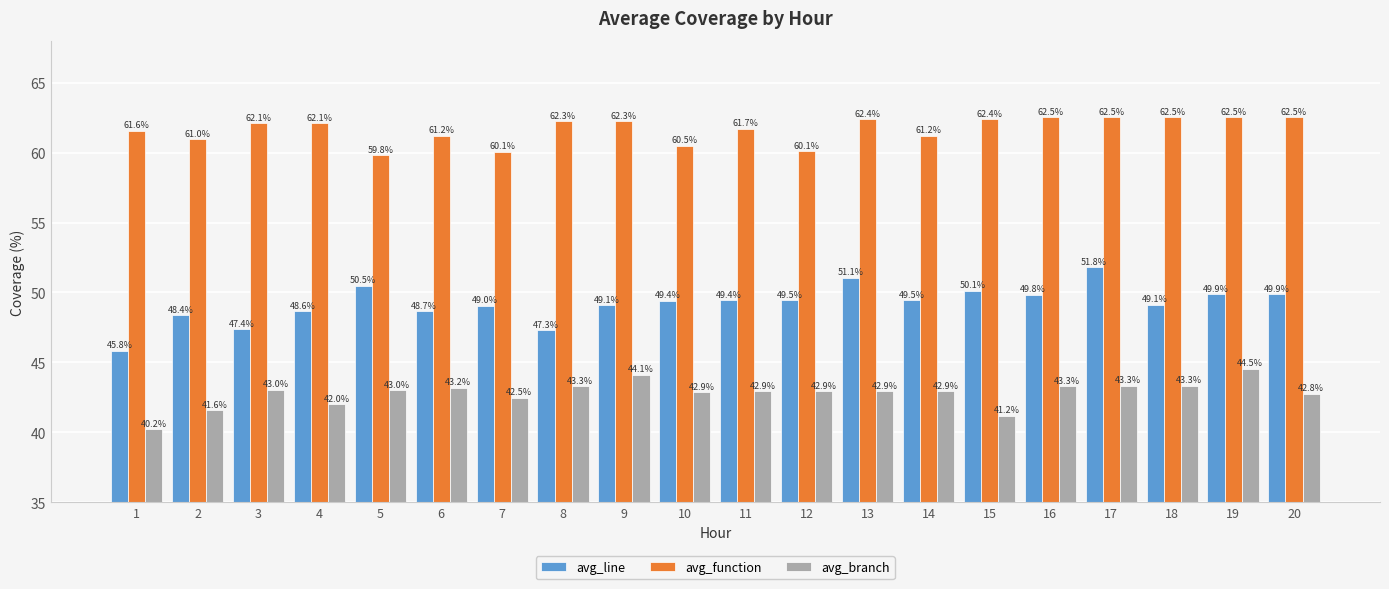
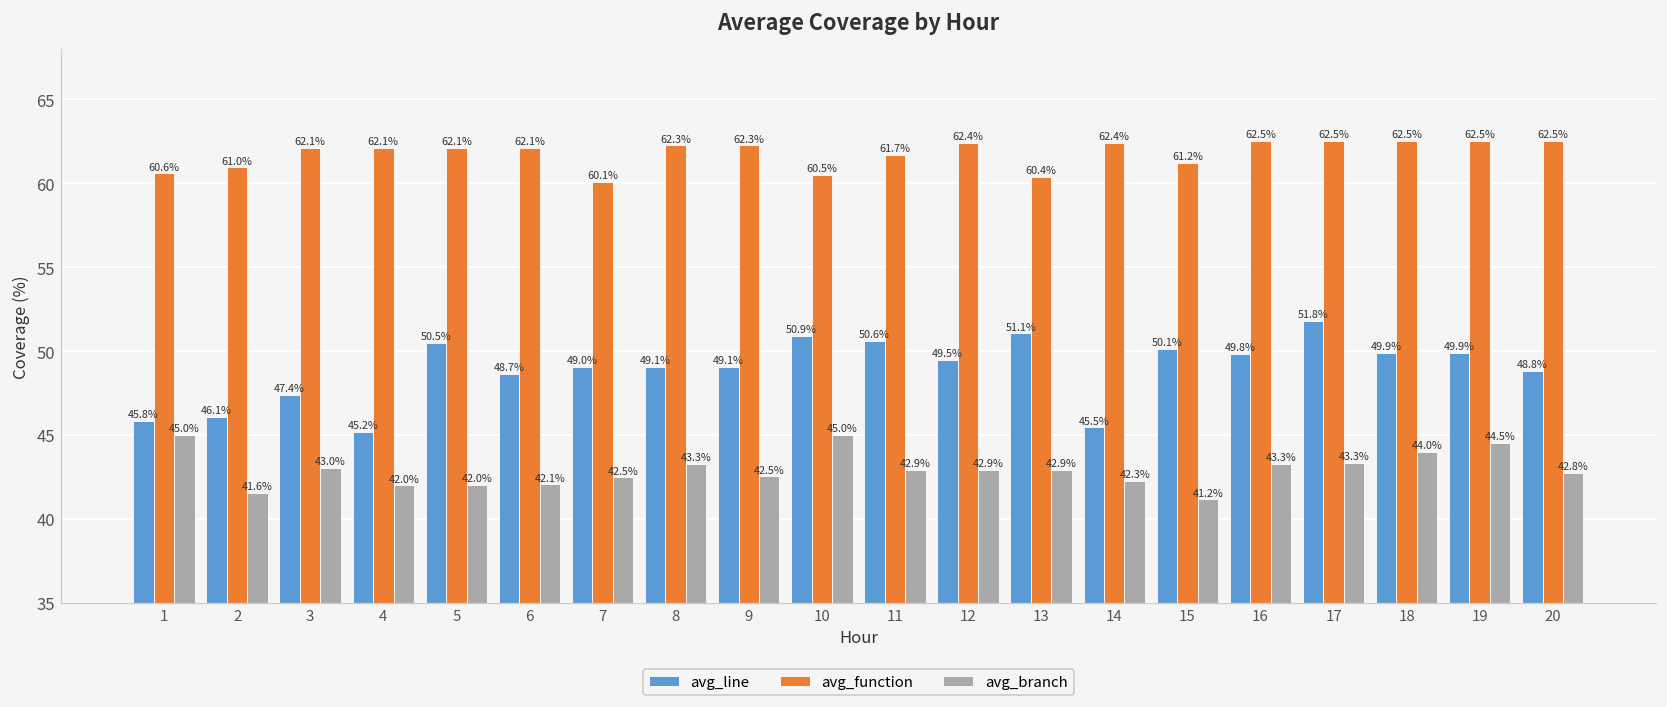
avg_function, 1: 61.6% -> 60.6%
avg_branch, 1: 40.2% -> 45.0%
avg_line, 2: 48.4% -> 46.1%
avg_line, 4: 48.6% -> 45.2%
avg_function, 5: 59.8% -> 62.1%
avg_branch, 5: 43.0% -> 42.0%
avg_function, 6: 61.2% -> 62.1%
avg_branch, 6: 43.2% -> 42.1%
avg_line, 8: 47.3% -> 49.1%
avg_branch, 9: 44.1% -> 42.5%
avg_line, 10: 49.4% -> 50.9%
avg_branch, 10: 42.9% -> 45.0%
avg_line, 11: 49.4% -> 50.6%
avg_function, 12: 60.1% -> 62.4%
avg_function, 13: 62.4% -> 60.4%
avg_line, 14: 49.5% -> 45.5%
avg_function, 14: 61.2% -> 62.4%
avg_branch, 14: 42.9% -> 42.3%
avg_function, 15: 62.4% -> 61.2%
avg_line, 18: 49.1% -> 49.9%
avg_branch, 18: 43.3% -> 44.0%
avg_line, 20: 49.9% -> 48.8%
